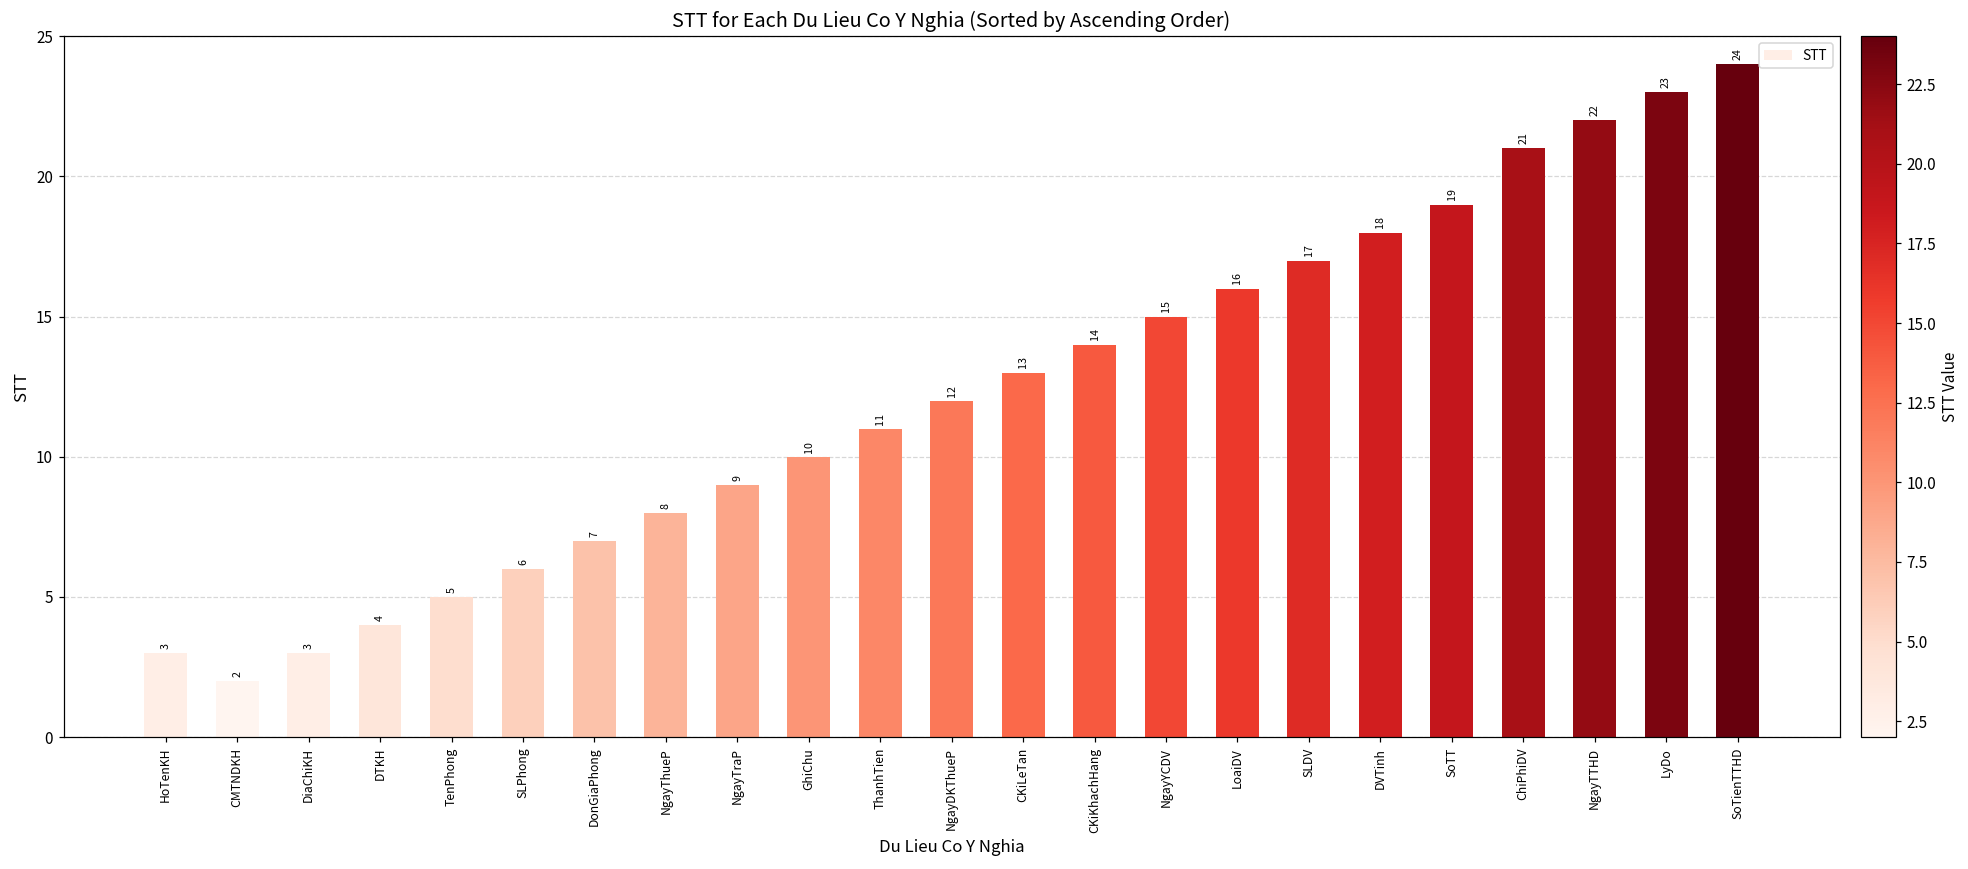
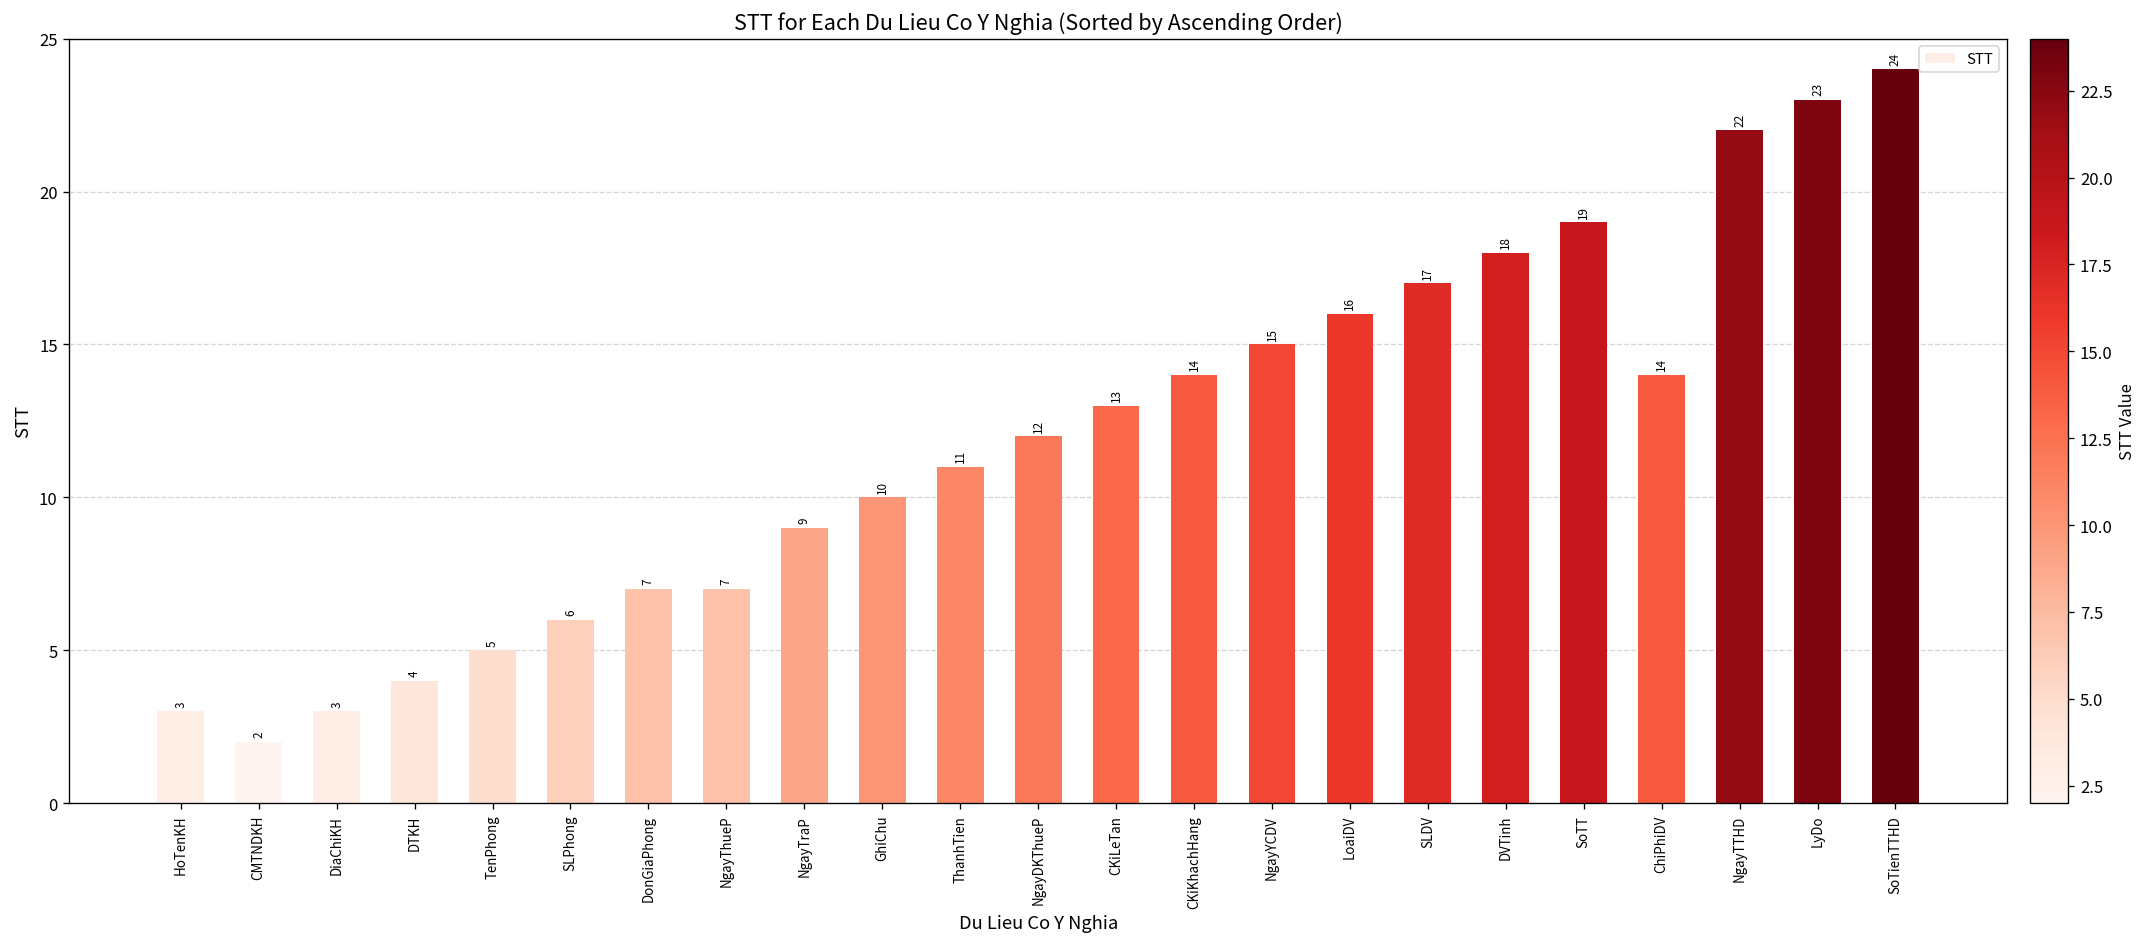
NgayThueP: 8 -> 7
ChiPhiDV: 21 -> 14
